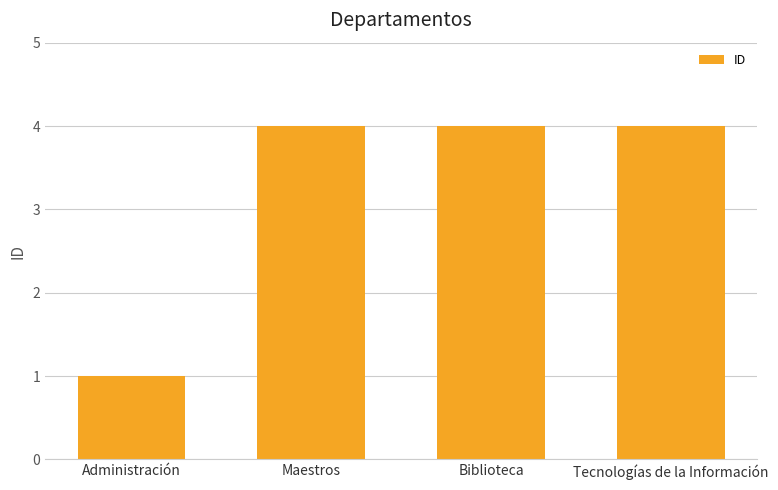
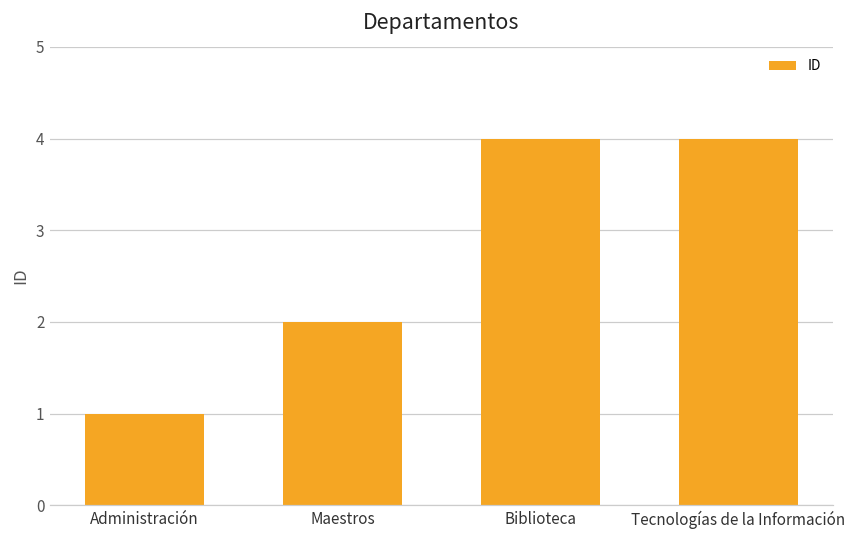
Maestros: 4 -> 2
